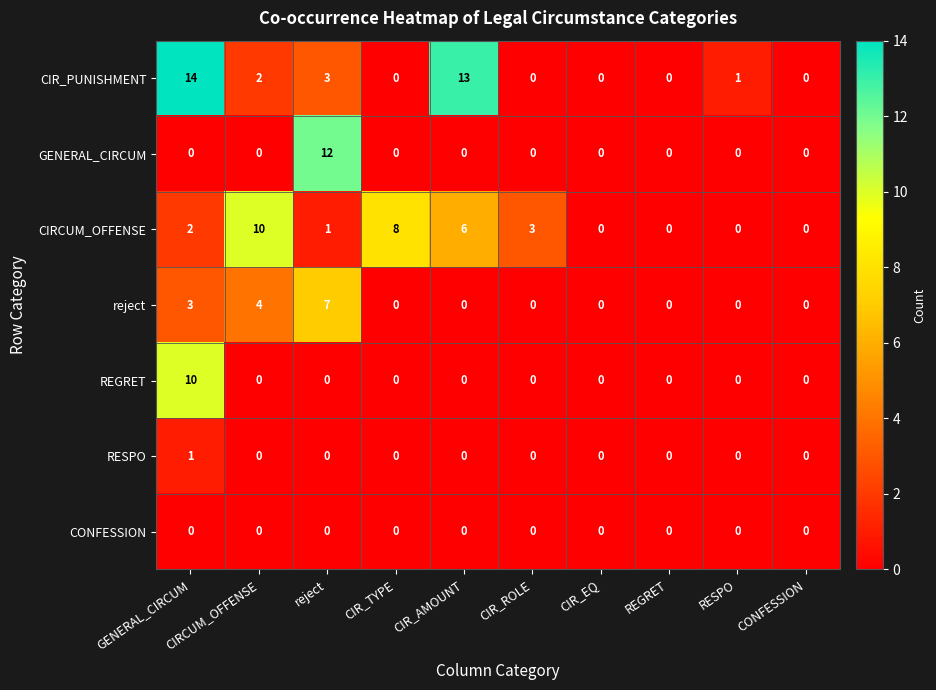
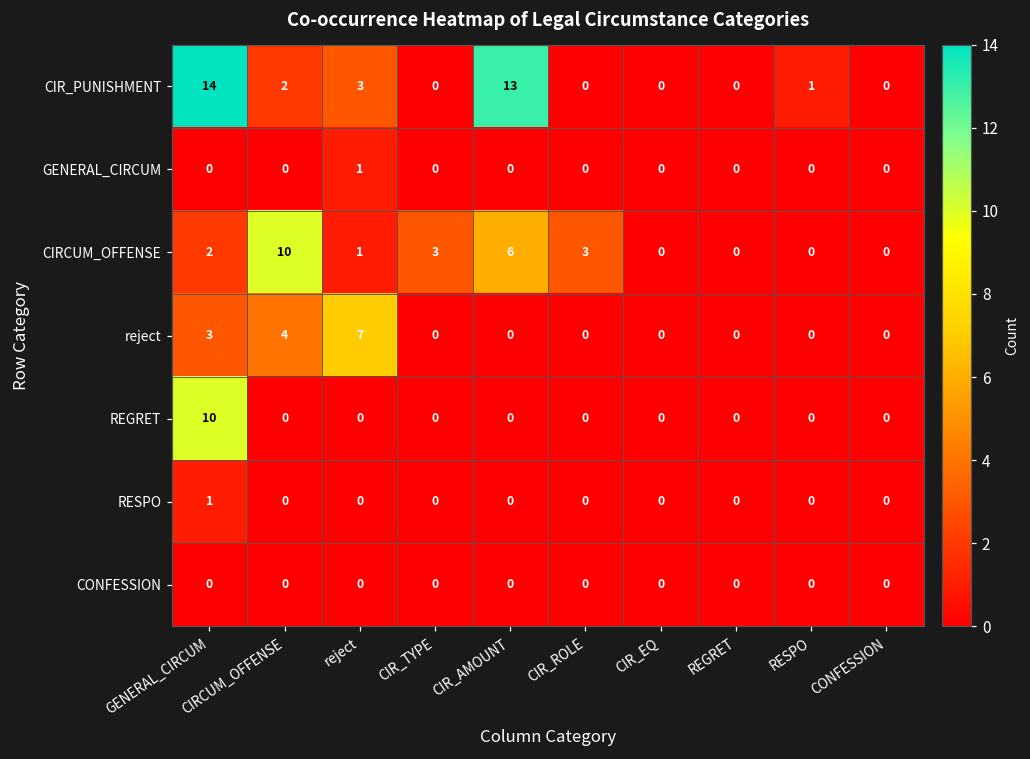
GENERAL_CIRCUM, reject: 12 -> 1
CIRCUM_OFFENSE, CIR_TYPE: 8 -> 3
